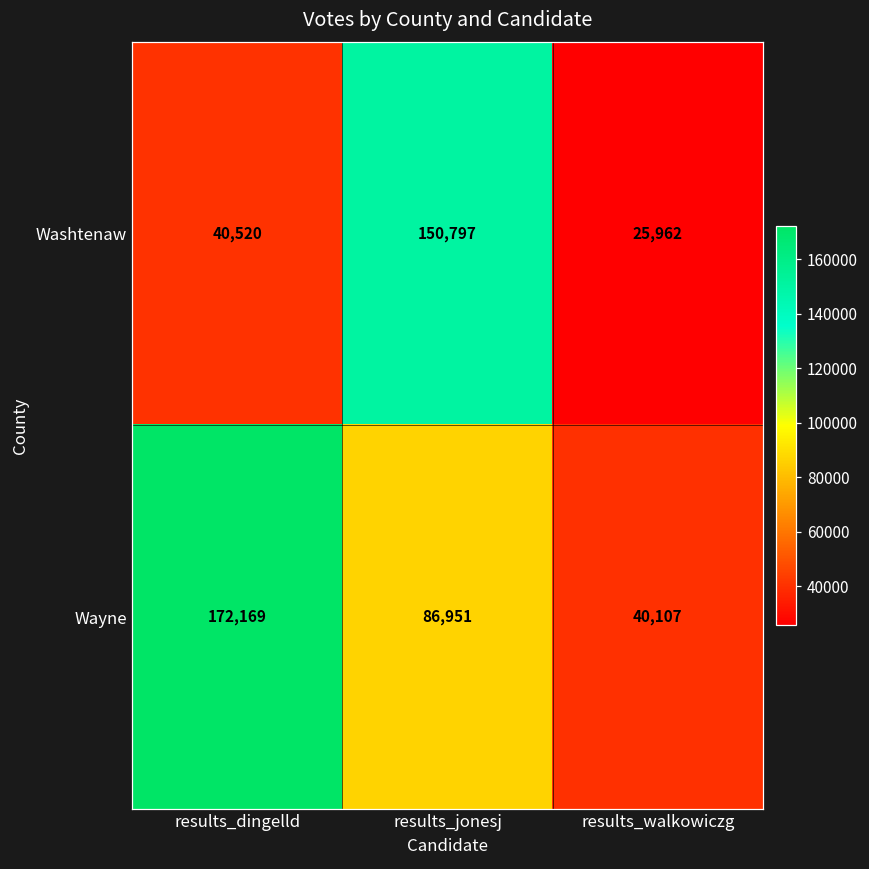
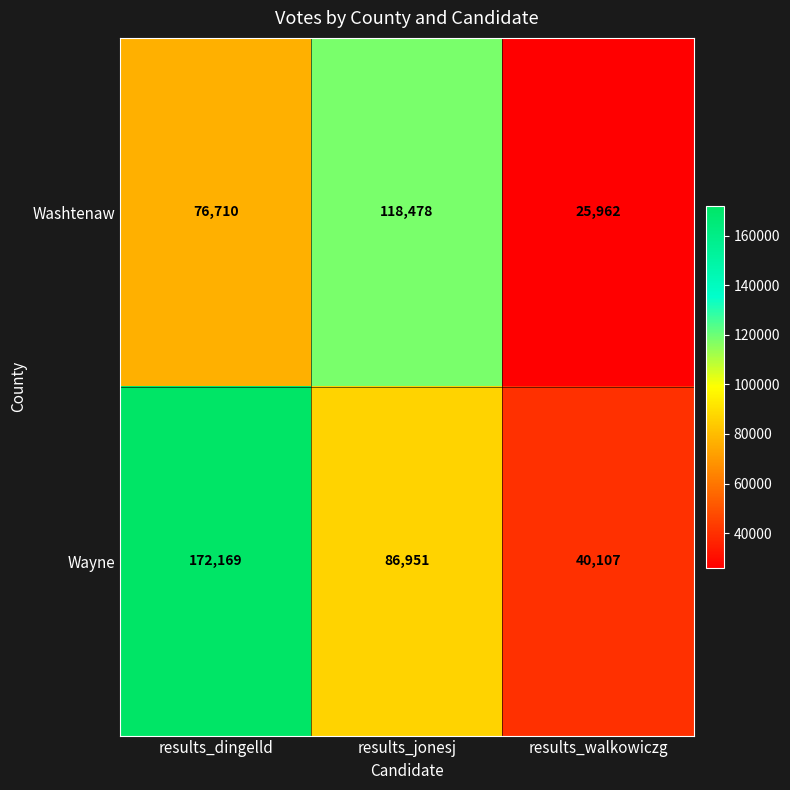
Washtenaw, results_dingelld: 40,520 -> 76,710
Washtenaw, results_jonesj: 150,797 -> 118,478
